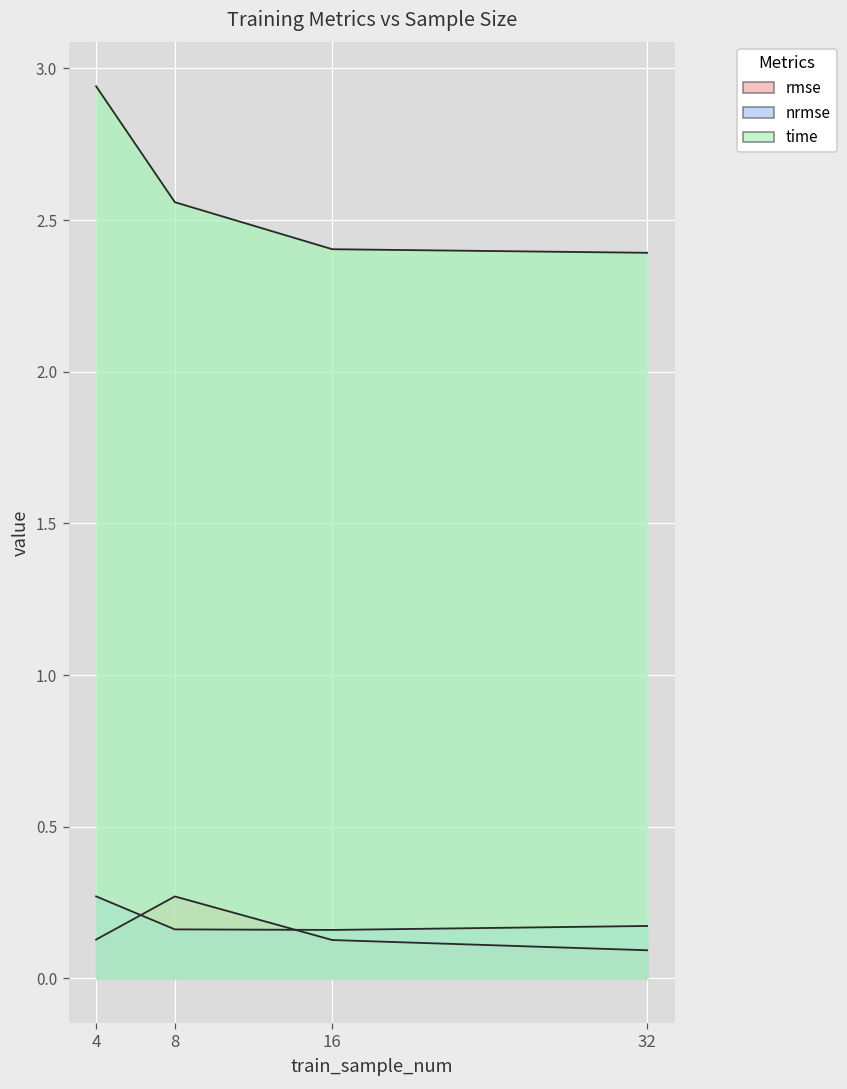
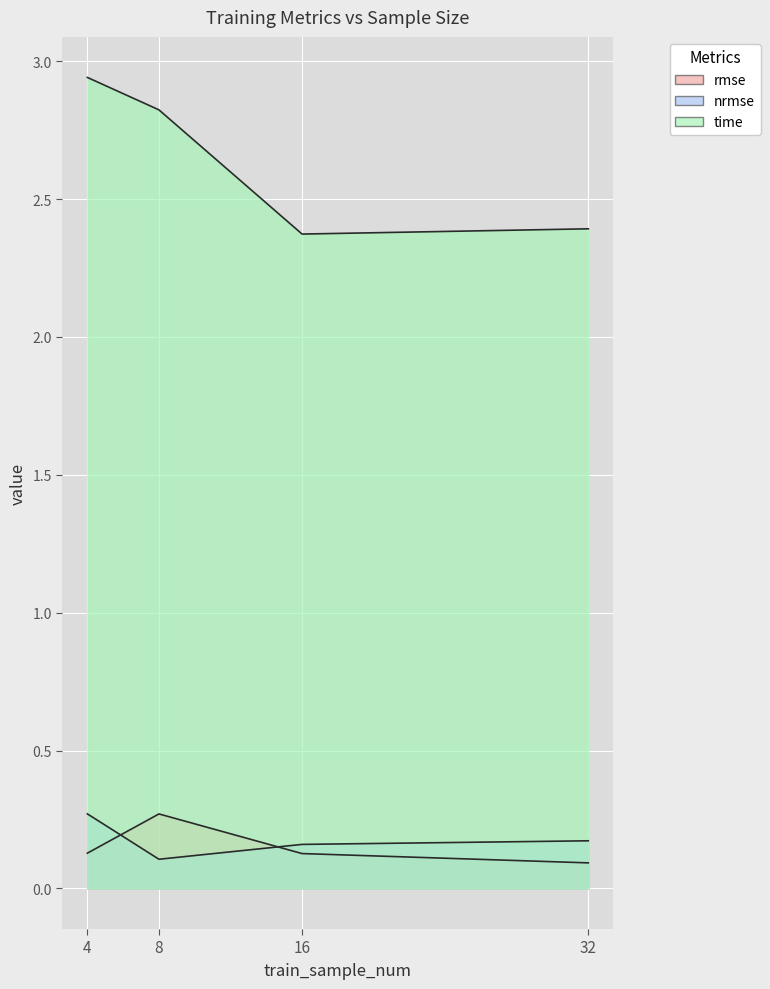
nrmse, 8: 0.16 -> 0.11
time, 8: 2.56 -> 2.82
time, 16: 2.40 -> 2.37
